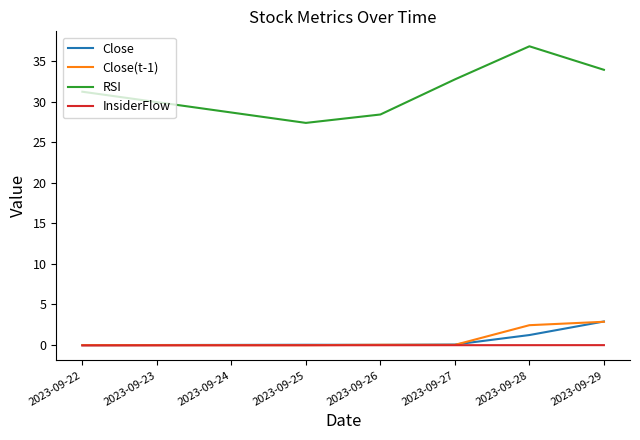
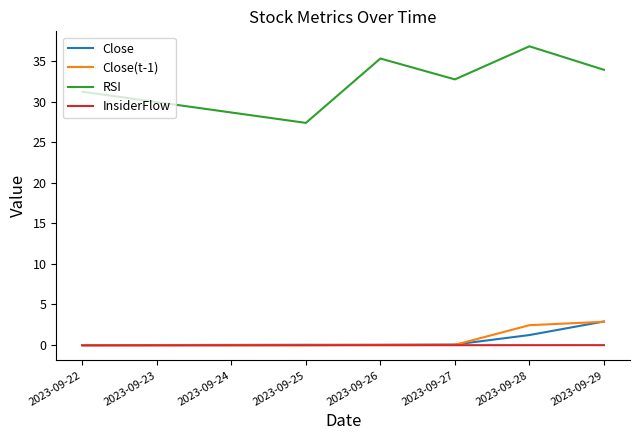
RSI, 2023-09-26: 28 -> 35
